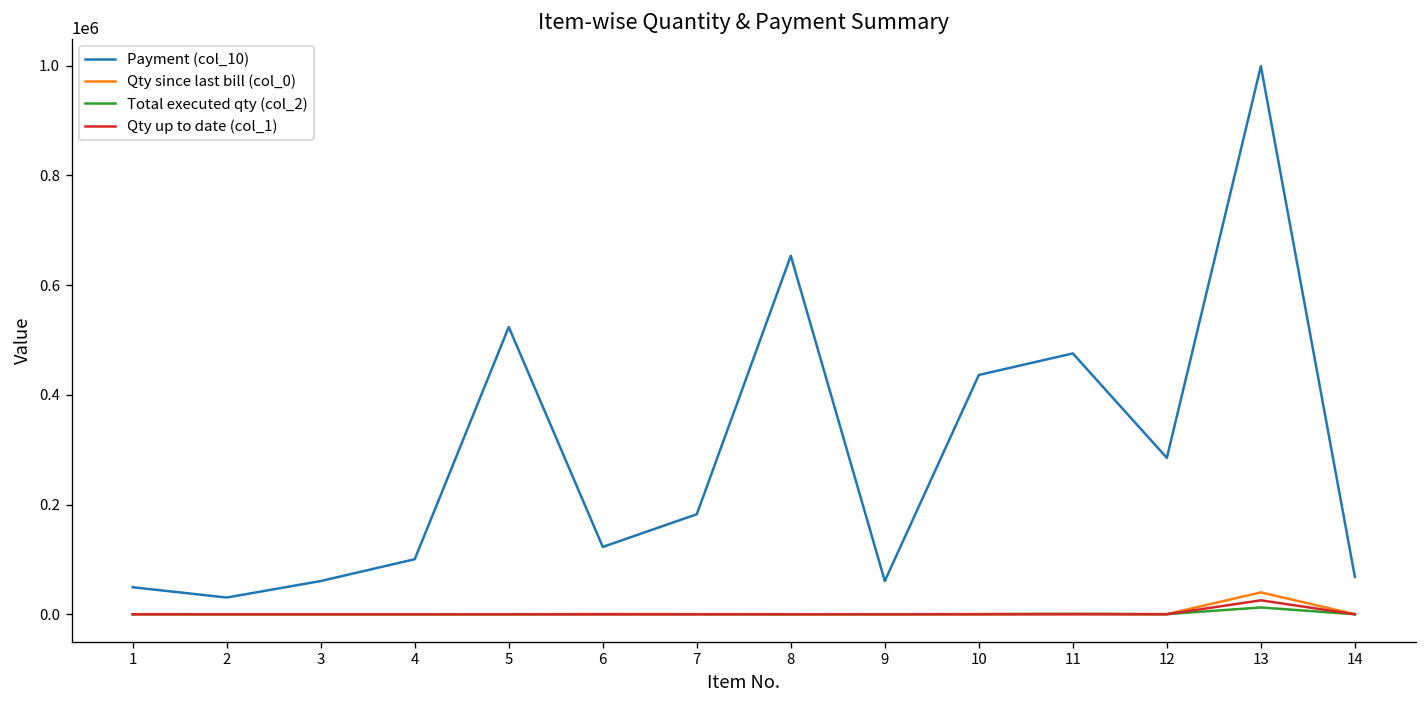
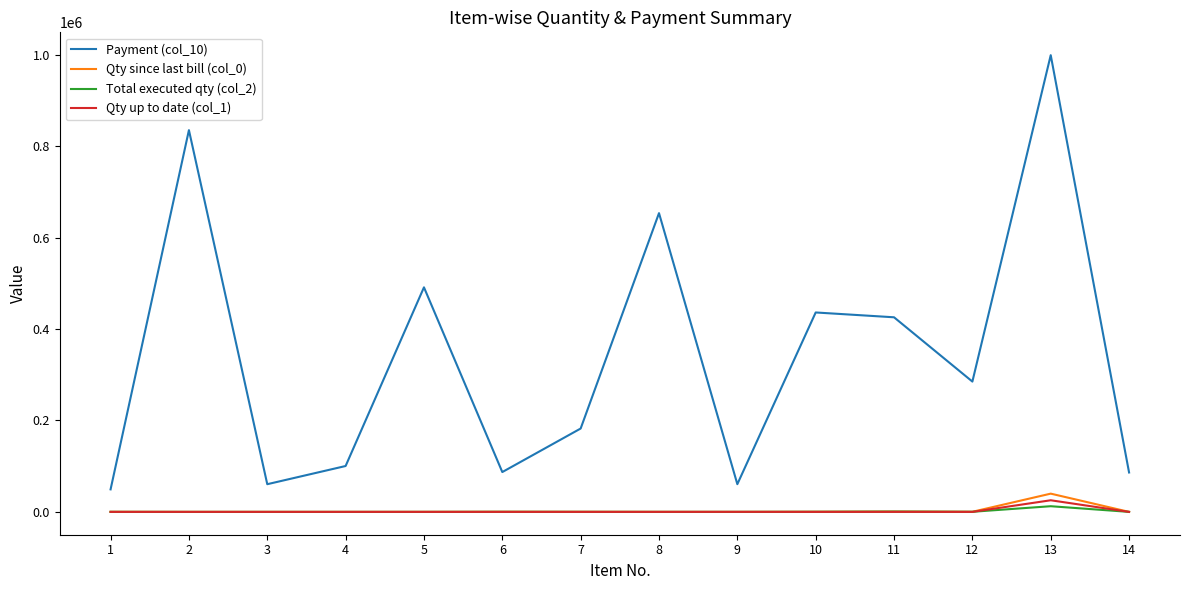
Payment (col_10), 2: 30000 -> 840000
Payment (col_10), 5: 520000 -> 490000
Payment (col_10), 6: 120000 -> 90000
Payment (col_10), 11: 480000 -> 430000
Payment (col_10), 14: 70000 -> 90000
